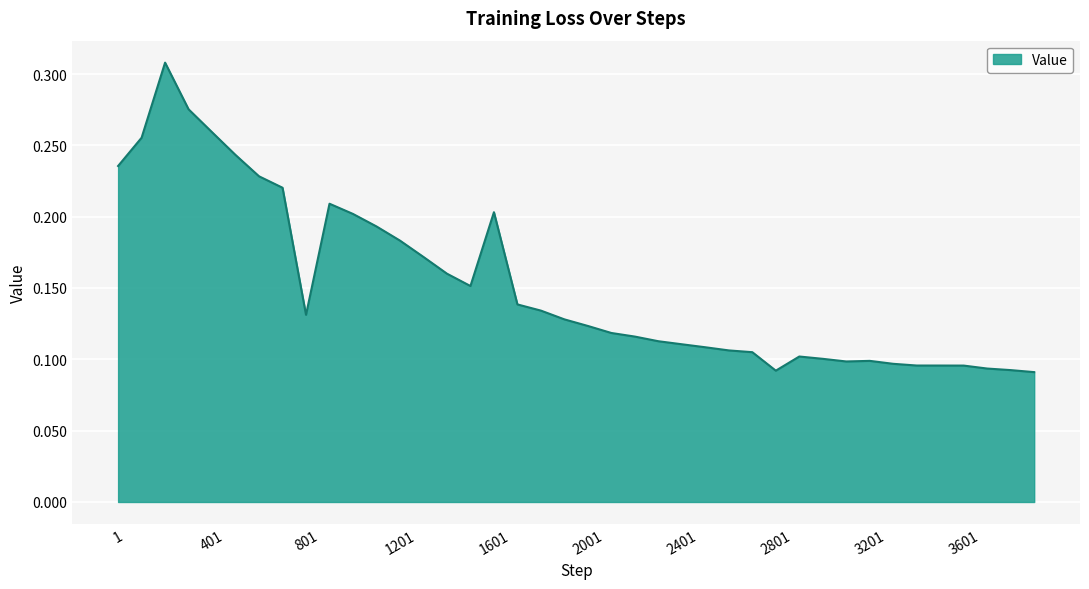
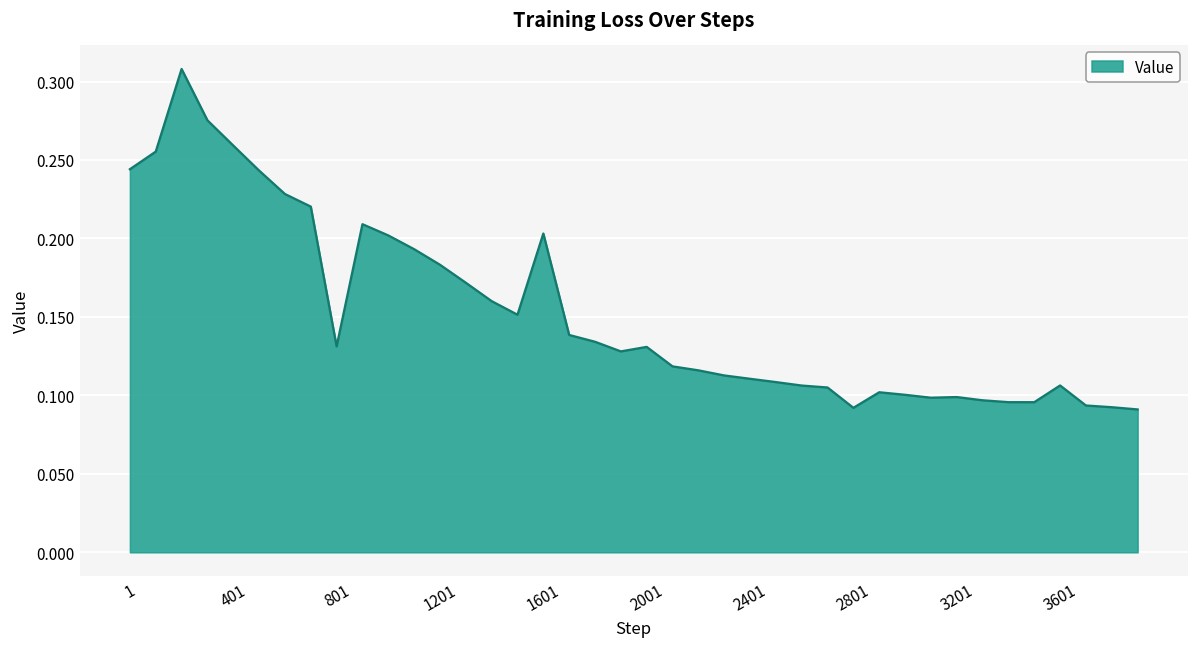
1: 0.236 -> 0.244
2001: 0.123 -> 0.131
3601: 0.096 -> 0.106
